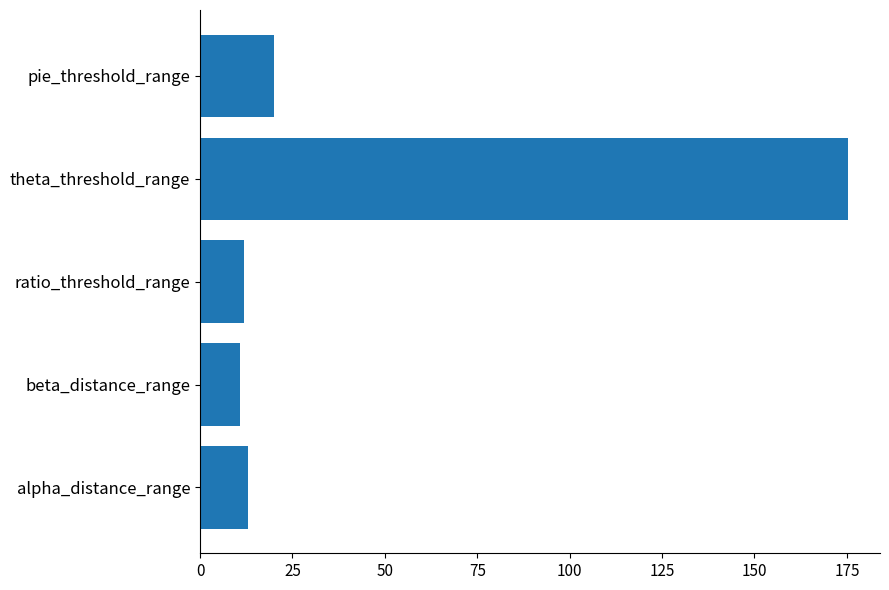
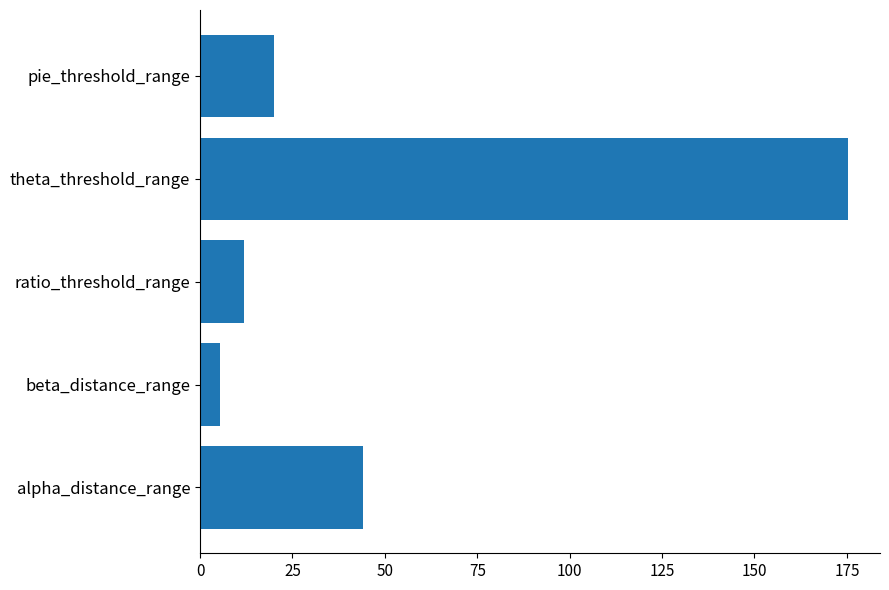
beta_distance_range: 11 -> 6
alpha_distance_range: 13 -> 44
